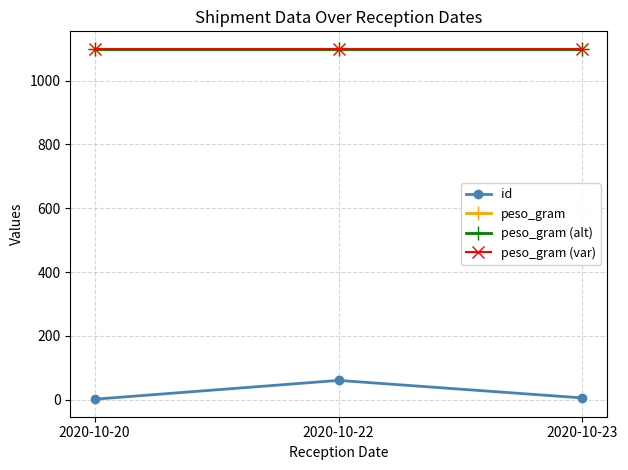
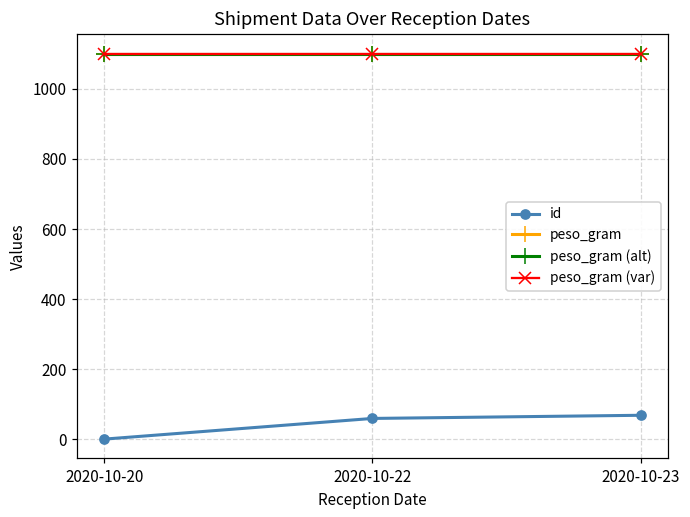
id, 2020-10-23: 10 -> 70
